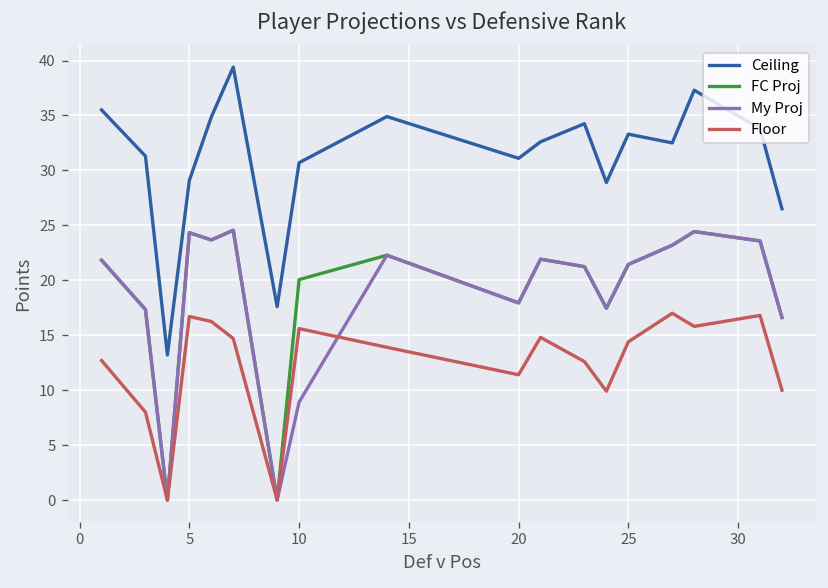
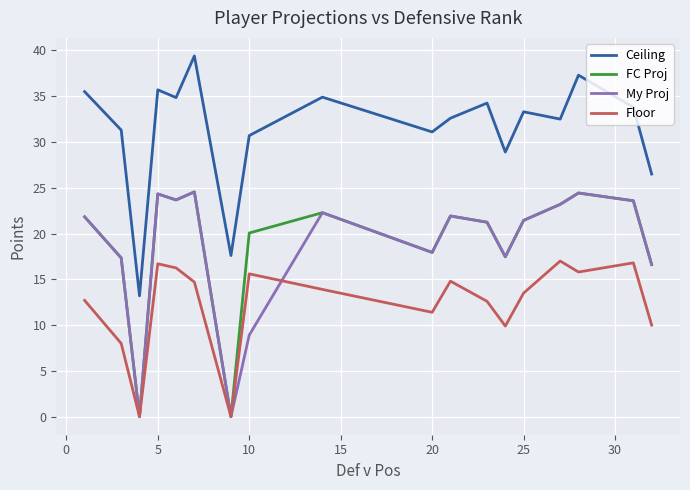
Ceiling, 5: 29 -> 36
Floor, 25: 14.4 -> 13.5
